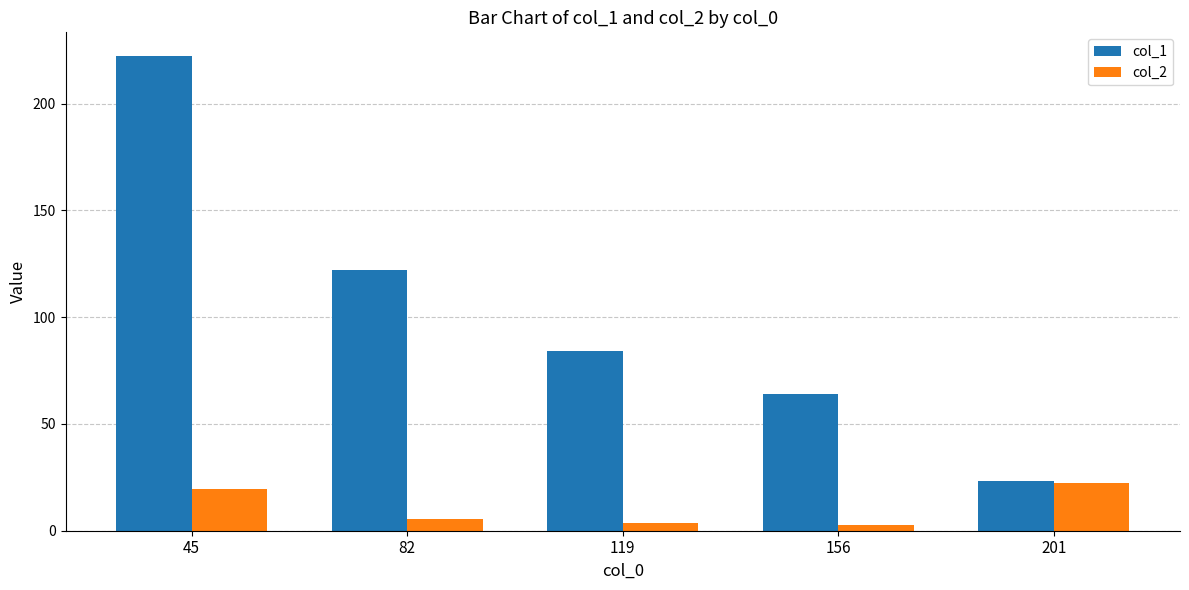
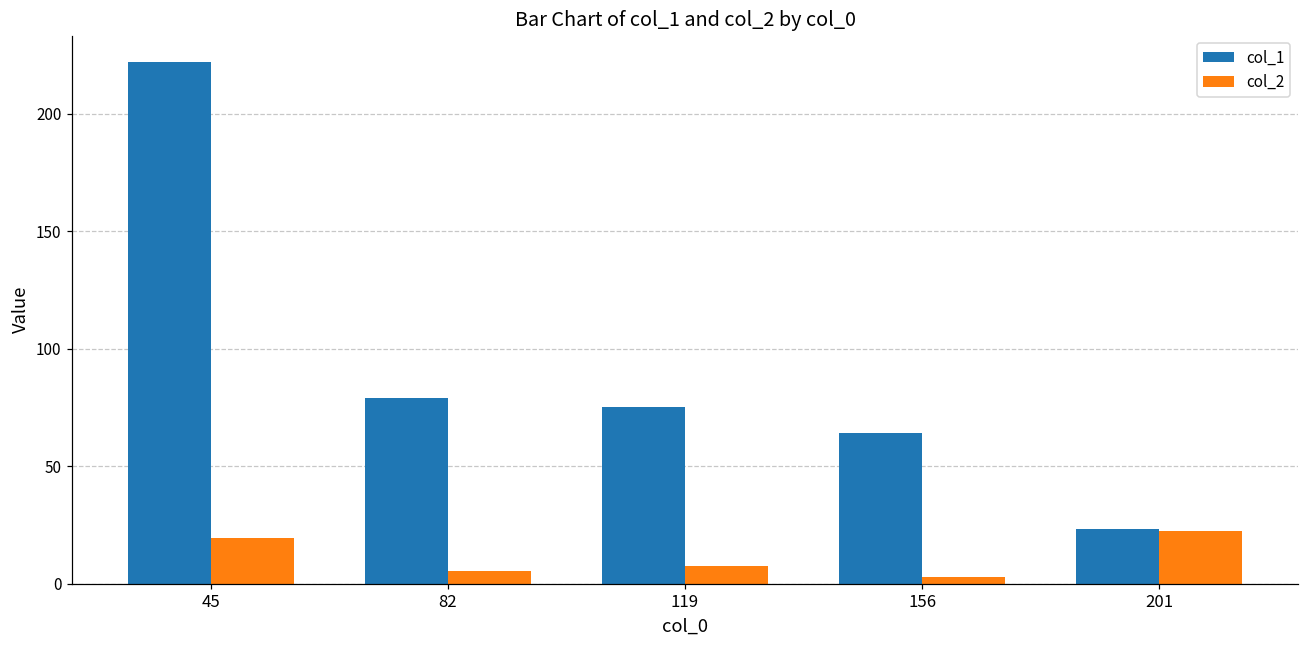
col_1, 82: 122 -> 79
col_1, 119: 84 -> 75
col_2, 119: 4 -> 8
